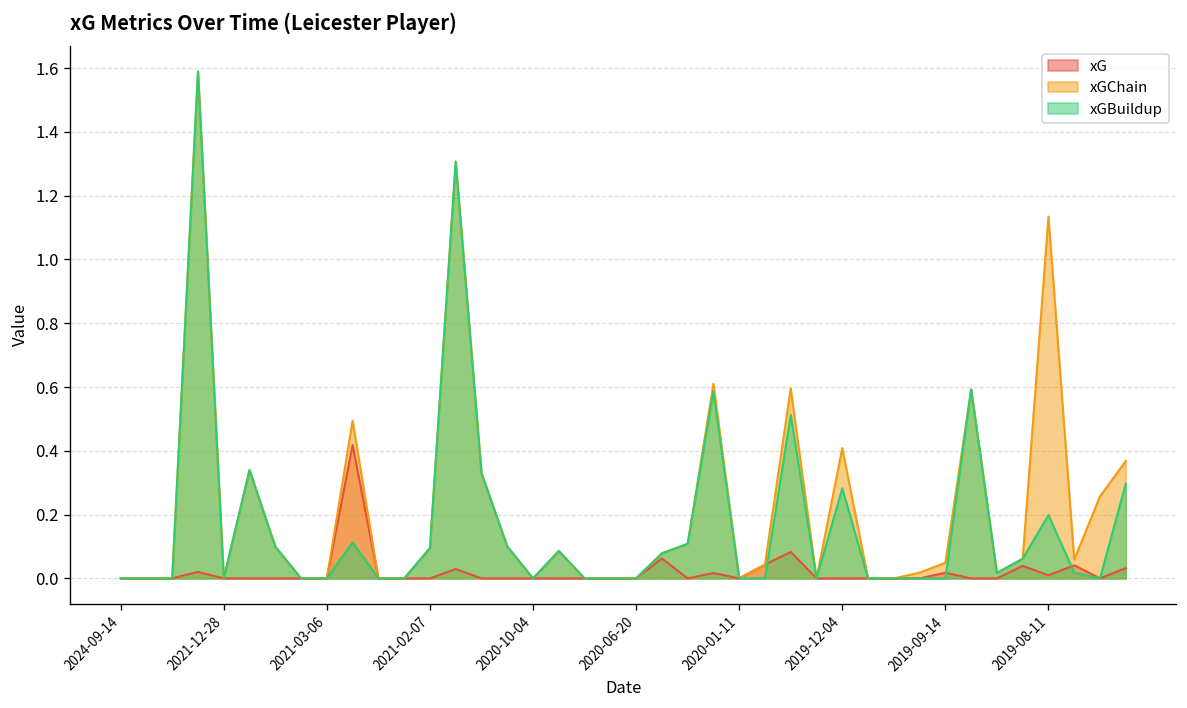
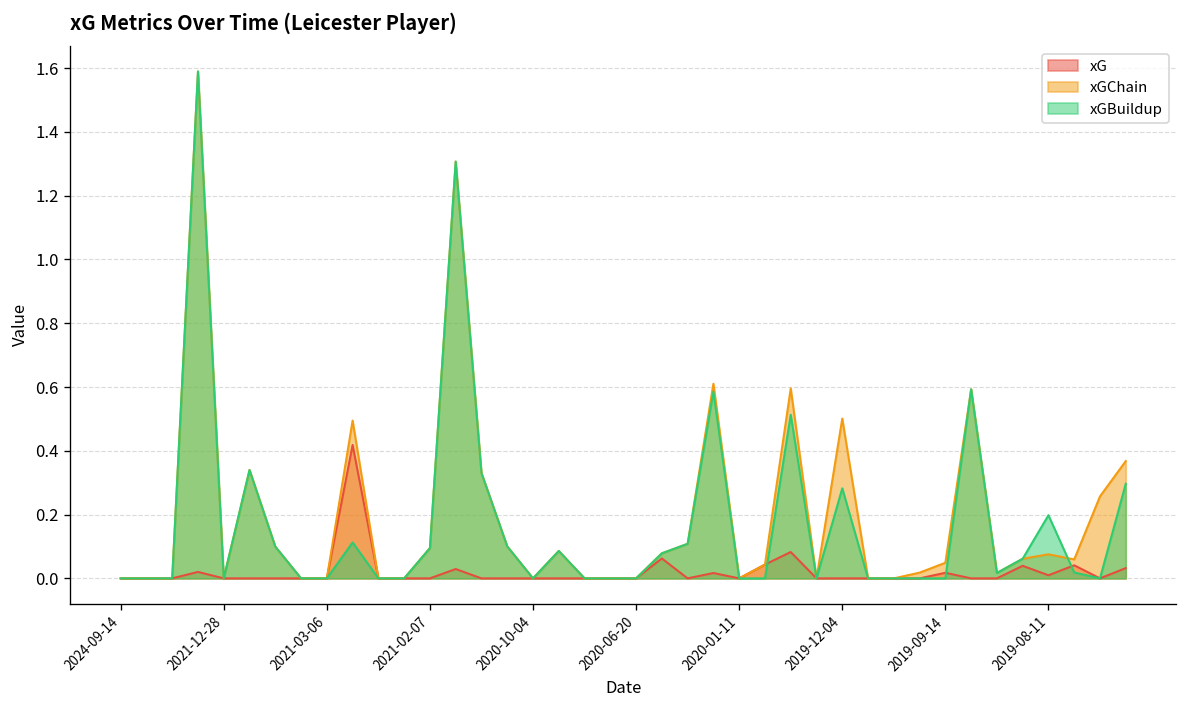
xGChain, 2019-12-04: 0.41 -> 0.50
xGChain, 2019-08-11: 1.13 -> 0.08
